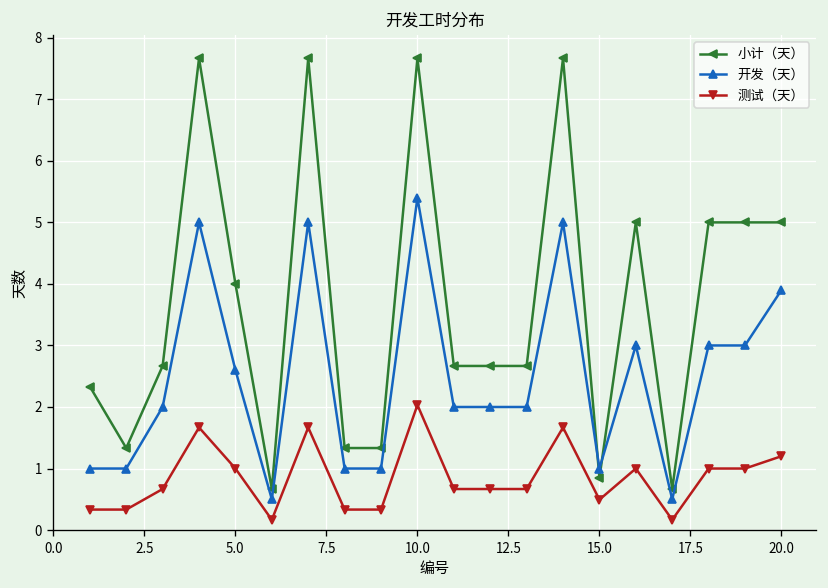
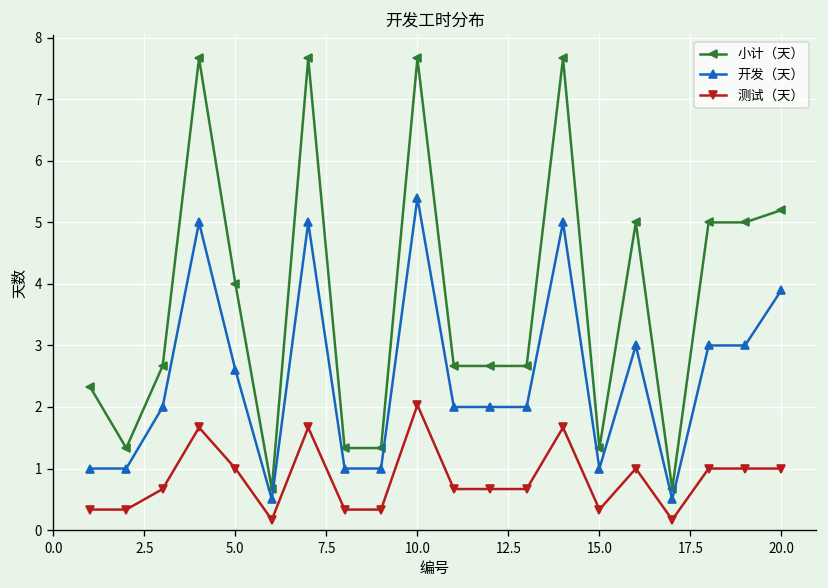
小计（天）, 15.0: 0.8 -> 1.3
测试（天）, 15.0: 0.5 -> 0.3
小计（天）, 20.0: 5.0 -> 5.2
测试（天）, 20.0: 1.2 -> 1.0
